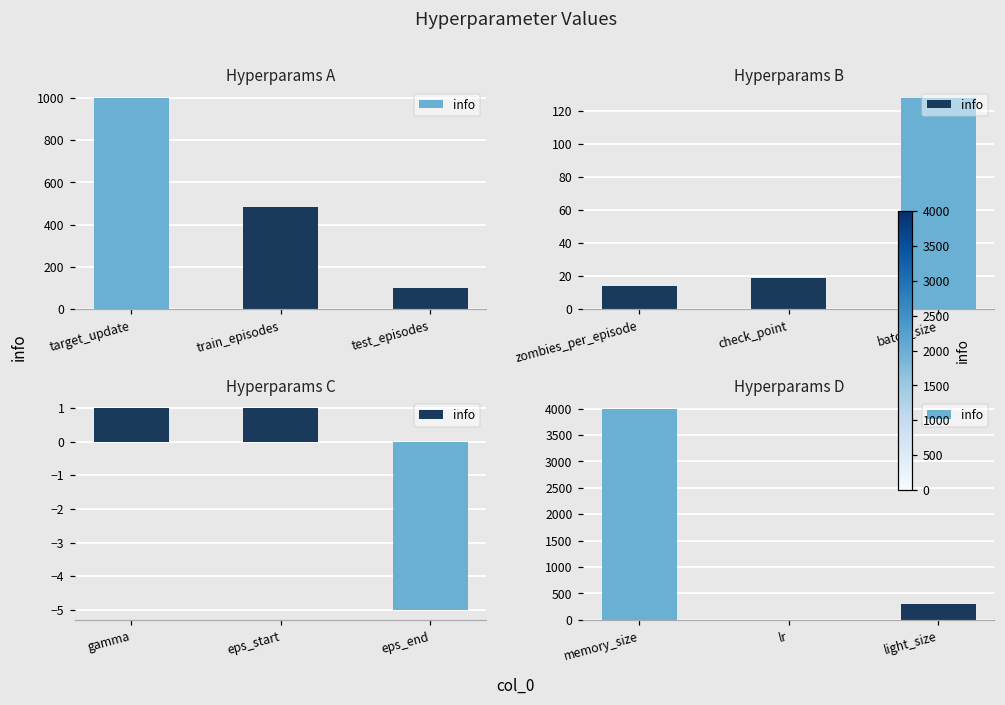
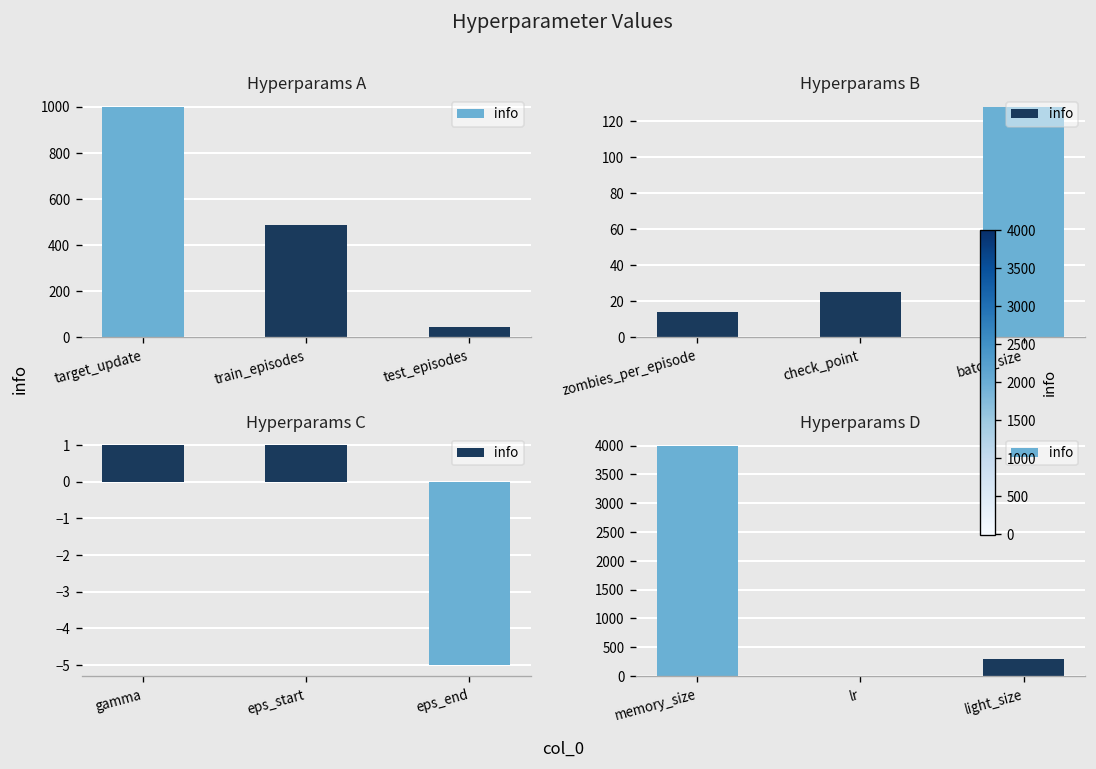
Hyperparams A, test_episodes: 100 -> 40
Hyperparams B, check_point: 19 -> 25
